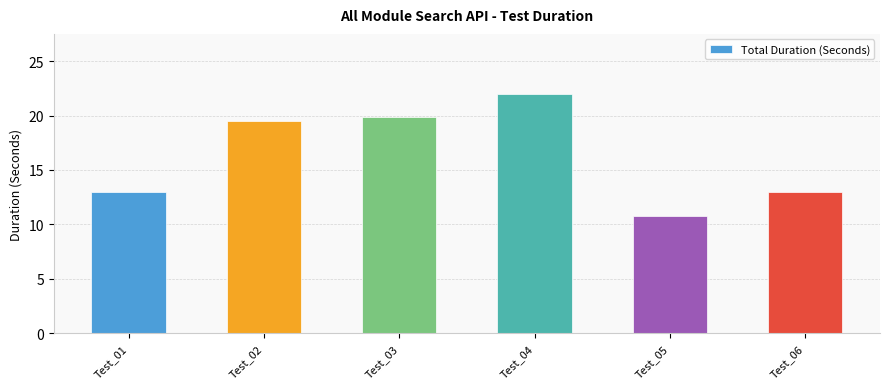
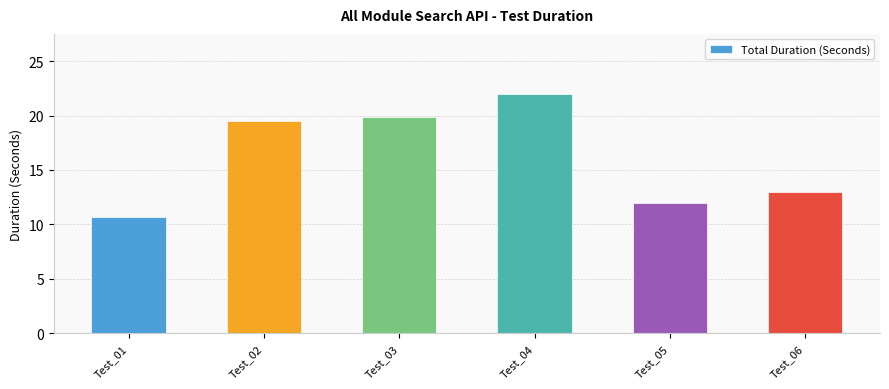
Test_01: 13.0 -> 10.7
Test_05: 10.8 -> 12.0
